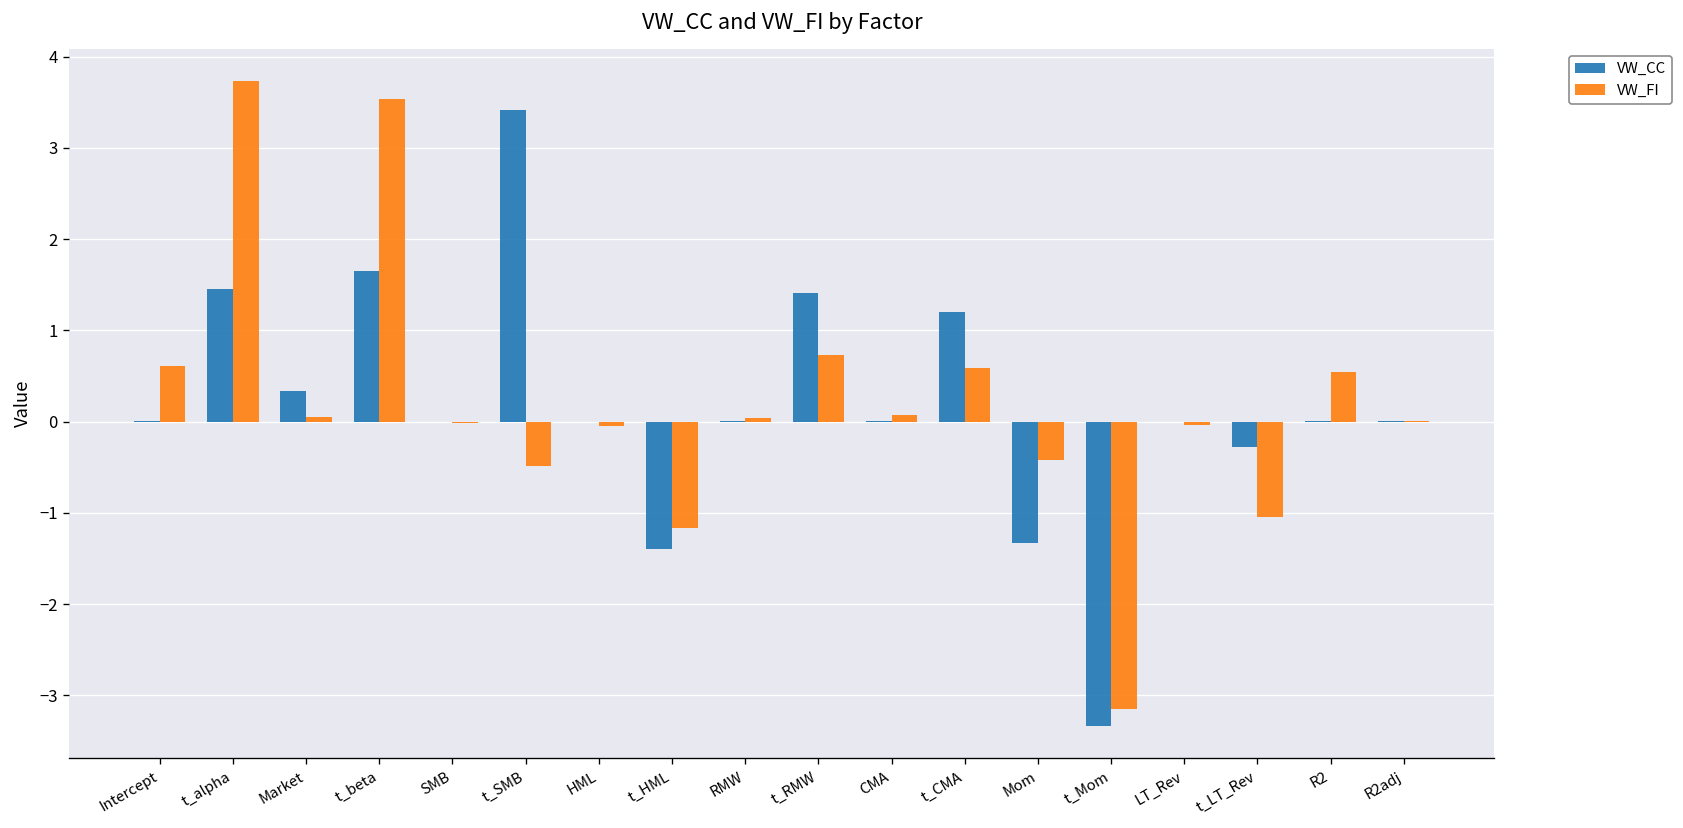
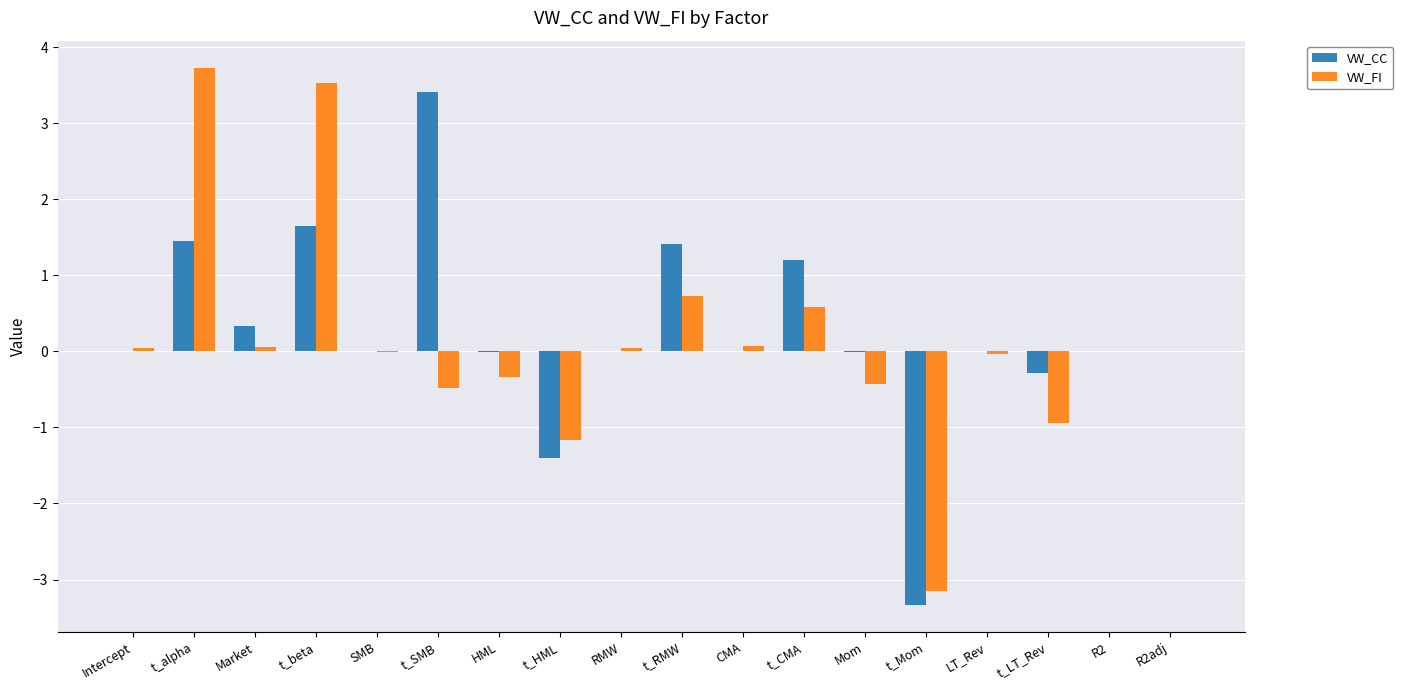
VW_FI, Intercept: 0.6 -> 0.0
VW_FI, HML: 0.0 -> -0.3
VW_CC, Mom: -1.3 -> 0.0
VW_FI, t_LT_Rev: -1.0 -> -0.9
VW_FI, R2: 0.5 -> 0.0
